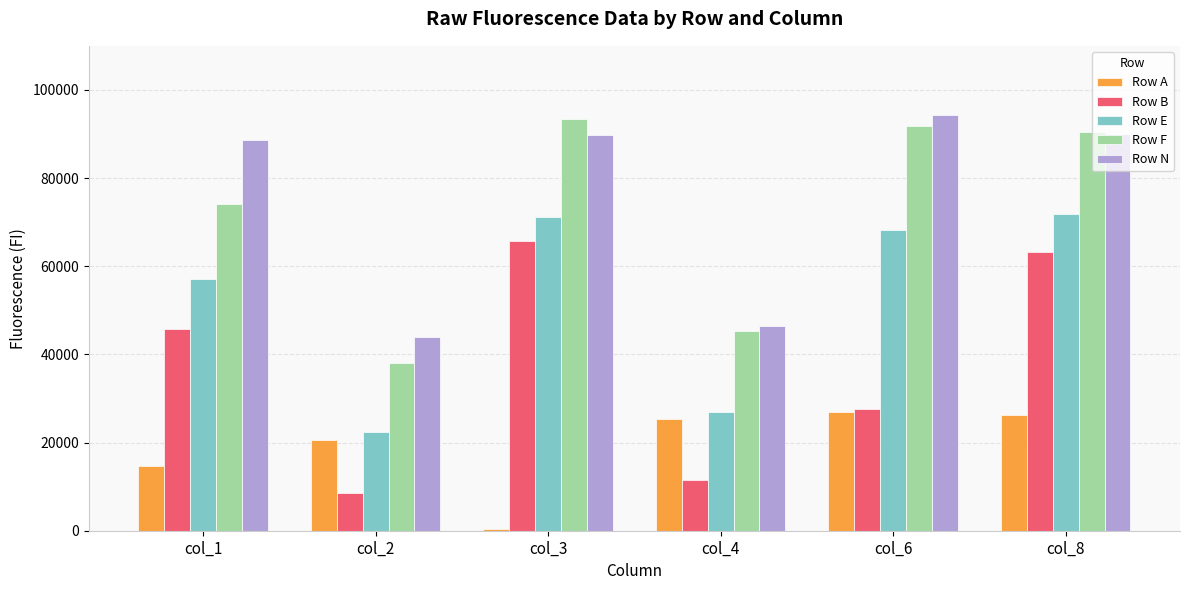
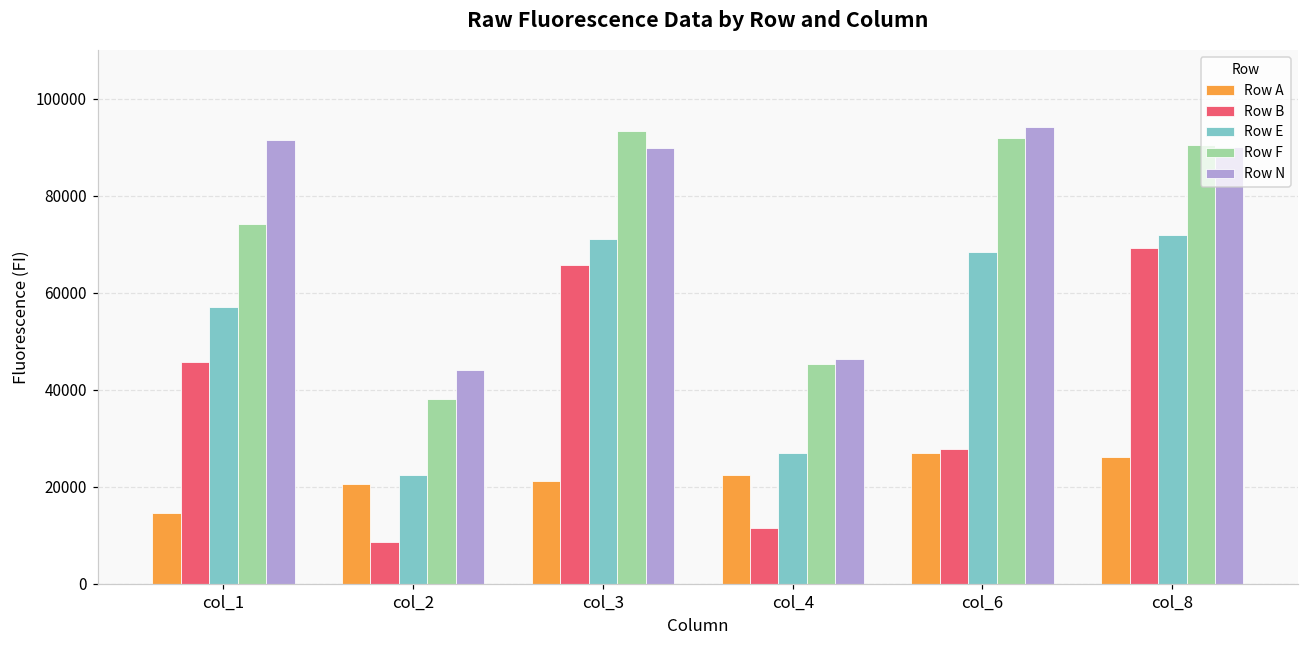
Row N, col_1: 89000 -> 92000
Row A, col_3: 0 -> 21000
Row A, col_4: 25000 -> 22000
Row B, col_8: 63000 -> 69000
